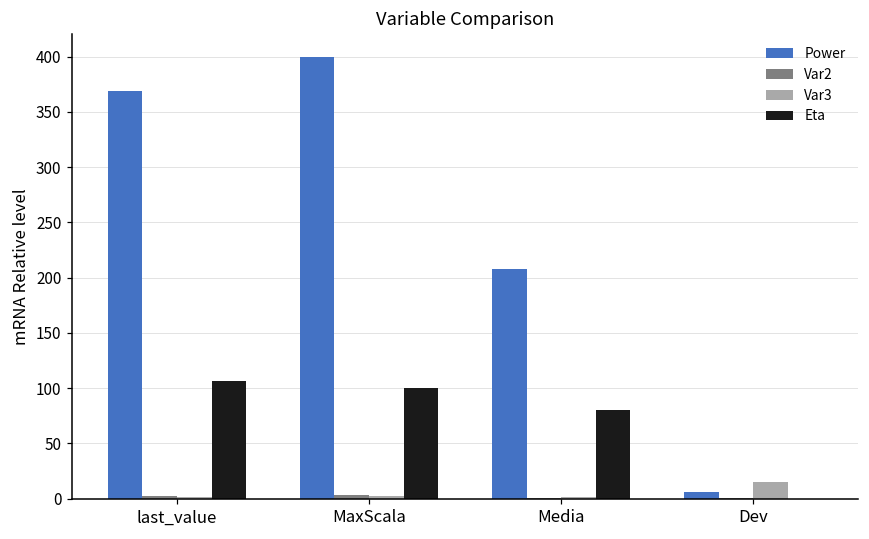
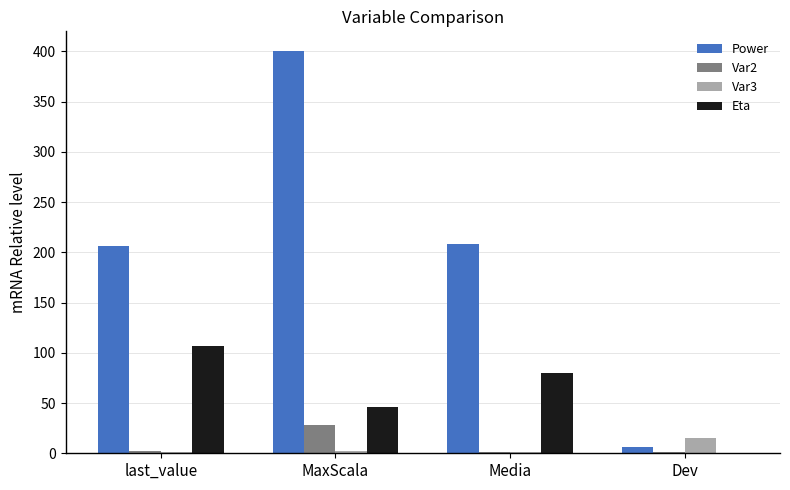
Power, last_value: 369 -> 206
Var2, MaxScala: 3 -> 28
Eta, MaxScala: 100 -> 46
